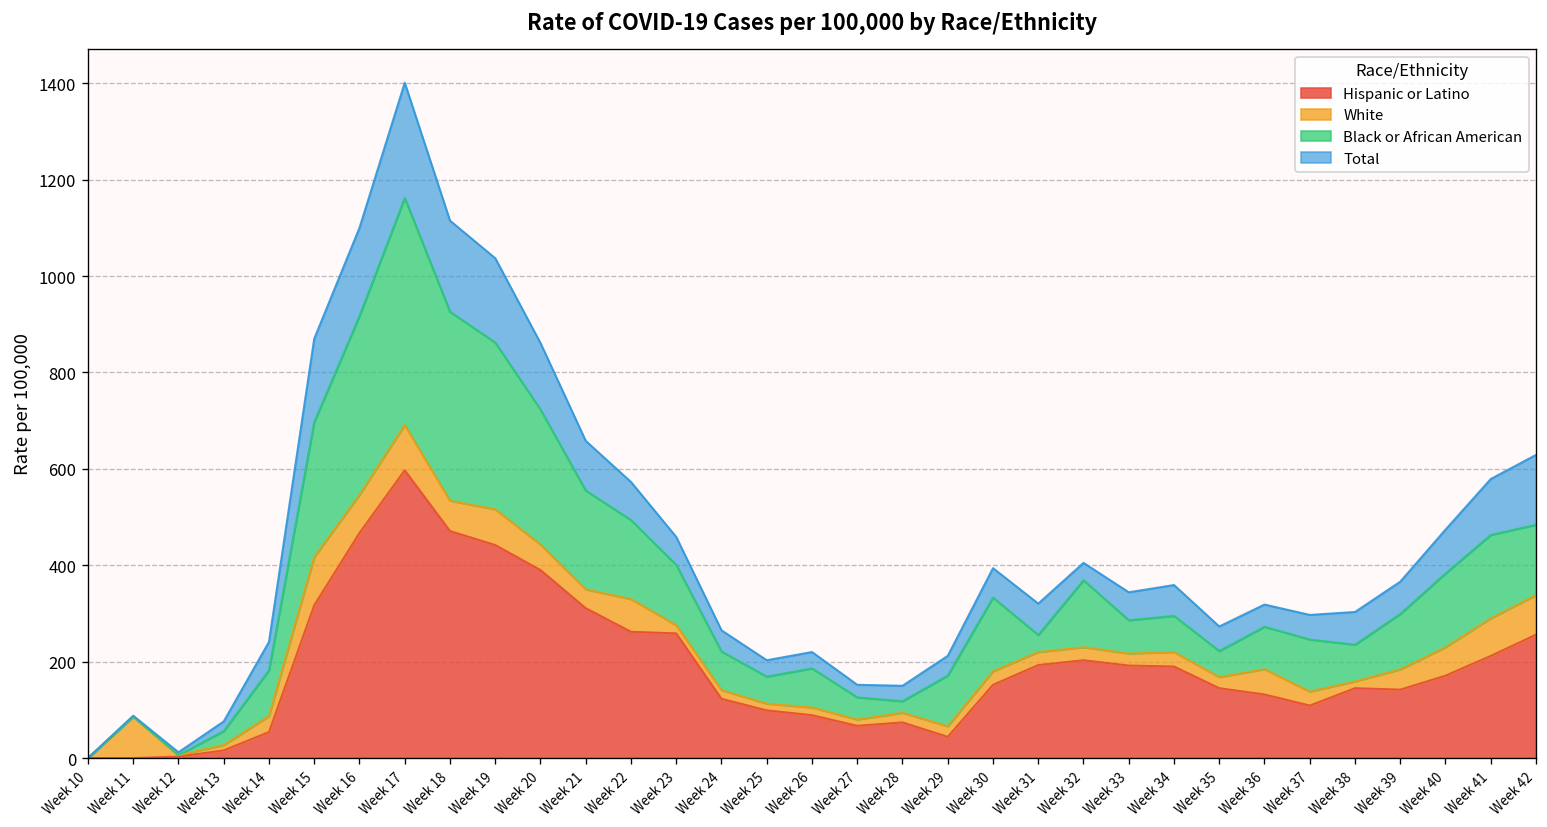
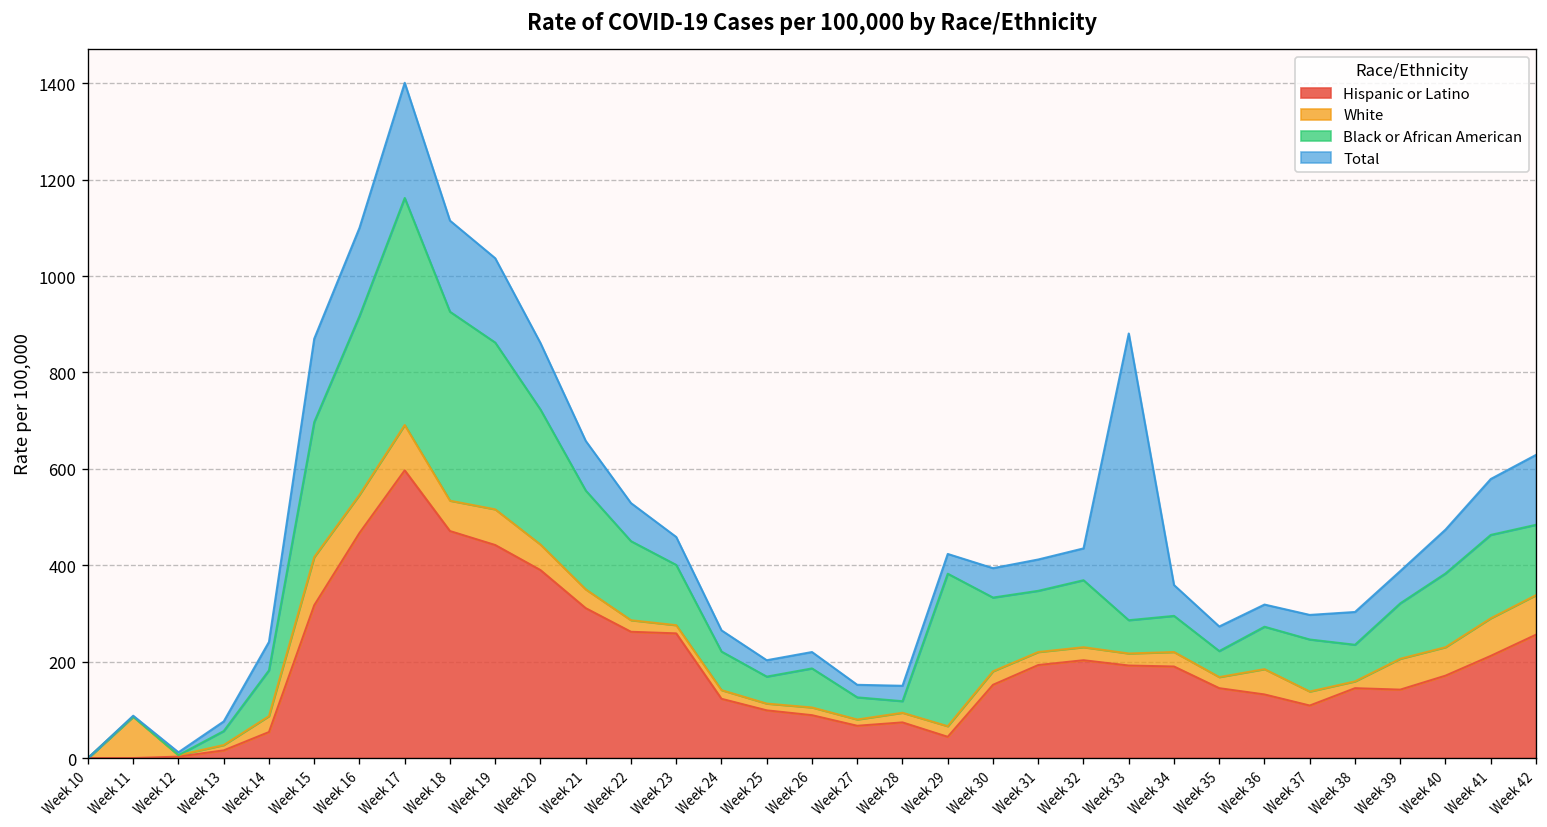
White, Week 22: 70 -> 20
Black or African American, Week 29: 110 -> 320
Black or African American, Week 31: 40 -> 130
Total, Week 32: 40 -> 70
Total, Week 33: 60 -> 590
White, Week 39: 40 -> 60
